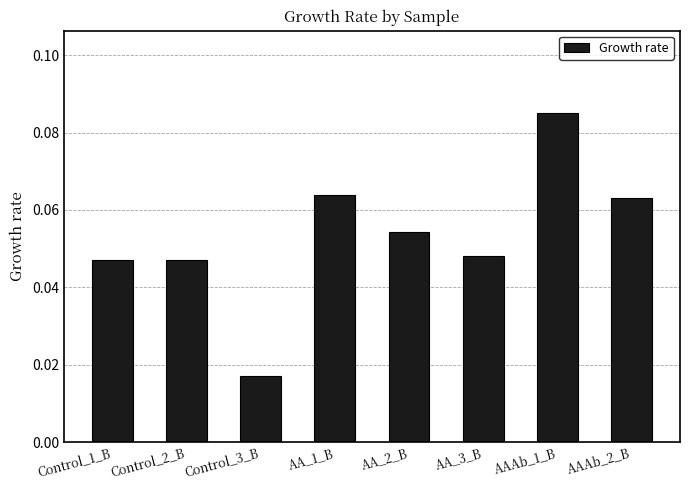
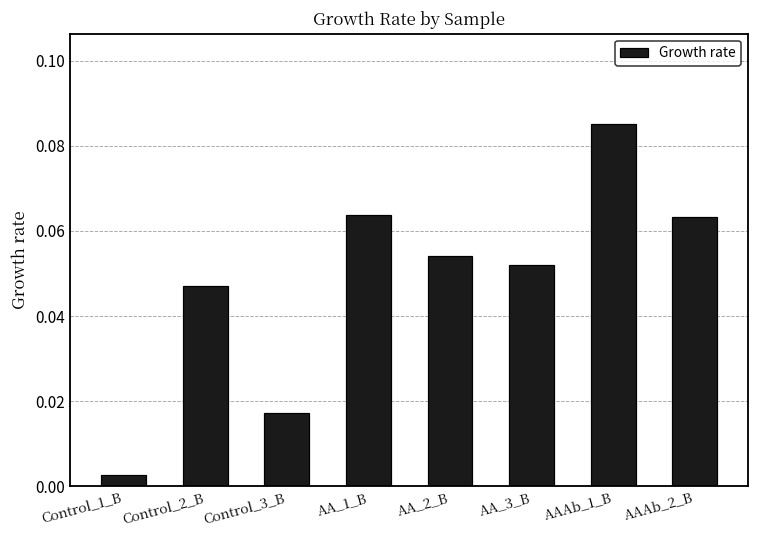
Control_1_B: 0.047 -> 0.003
AA_3_B: 0.048 -> 0.052
